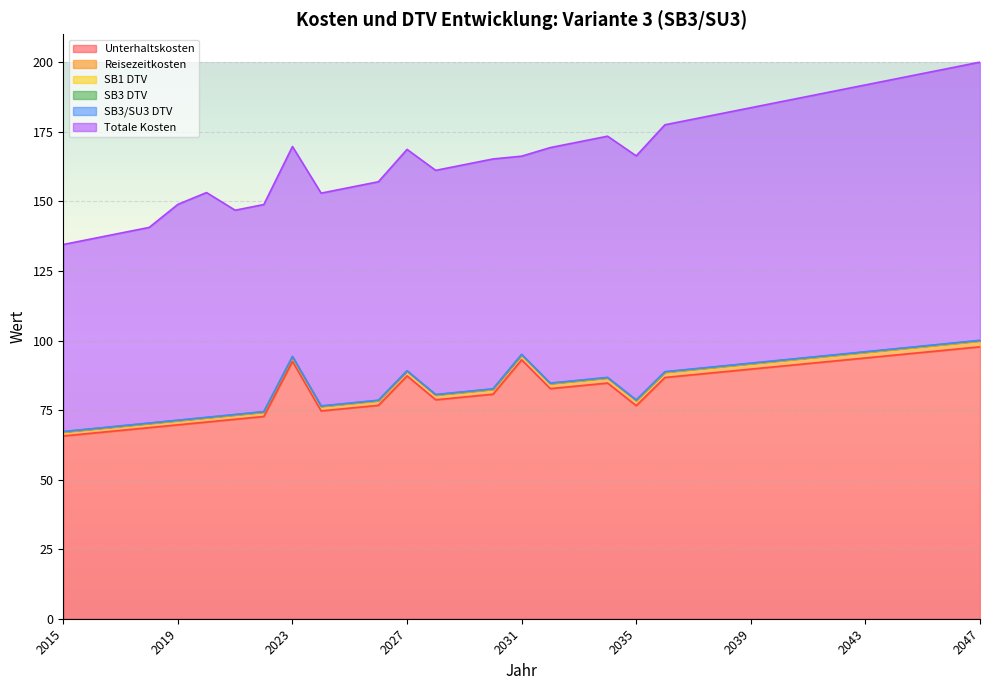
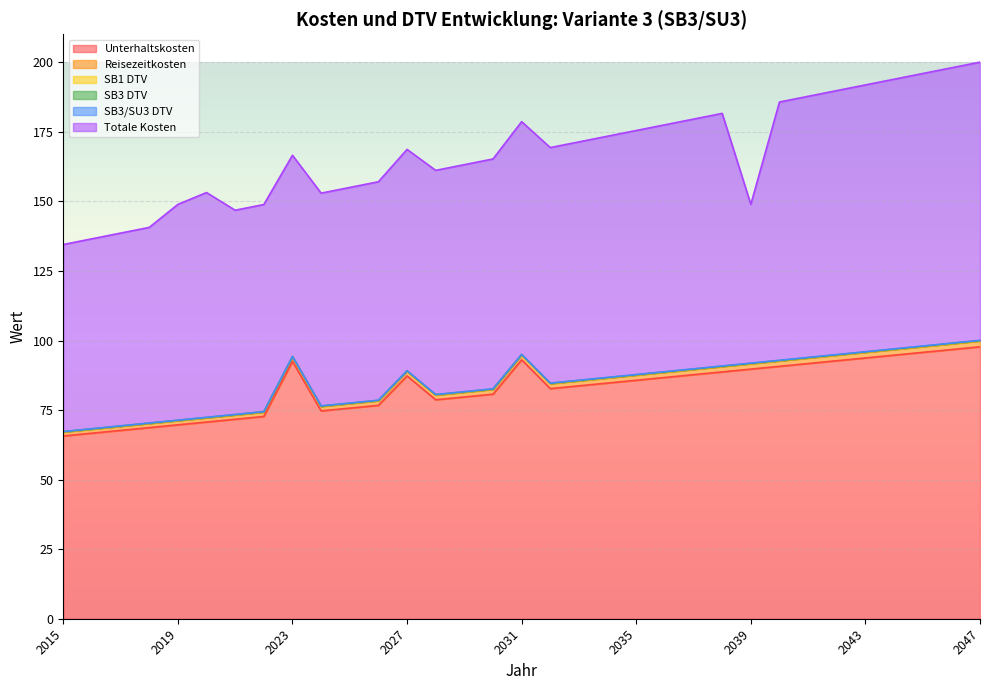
Totale Kosten, 2023: 75 -> 72
Totale Kosten, 2031: 71 -> 84
Unterhaltskosten, 2035: 77 -> 86
Totale Kosten, 2039: 92 -> 57
